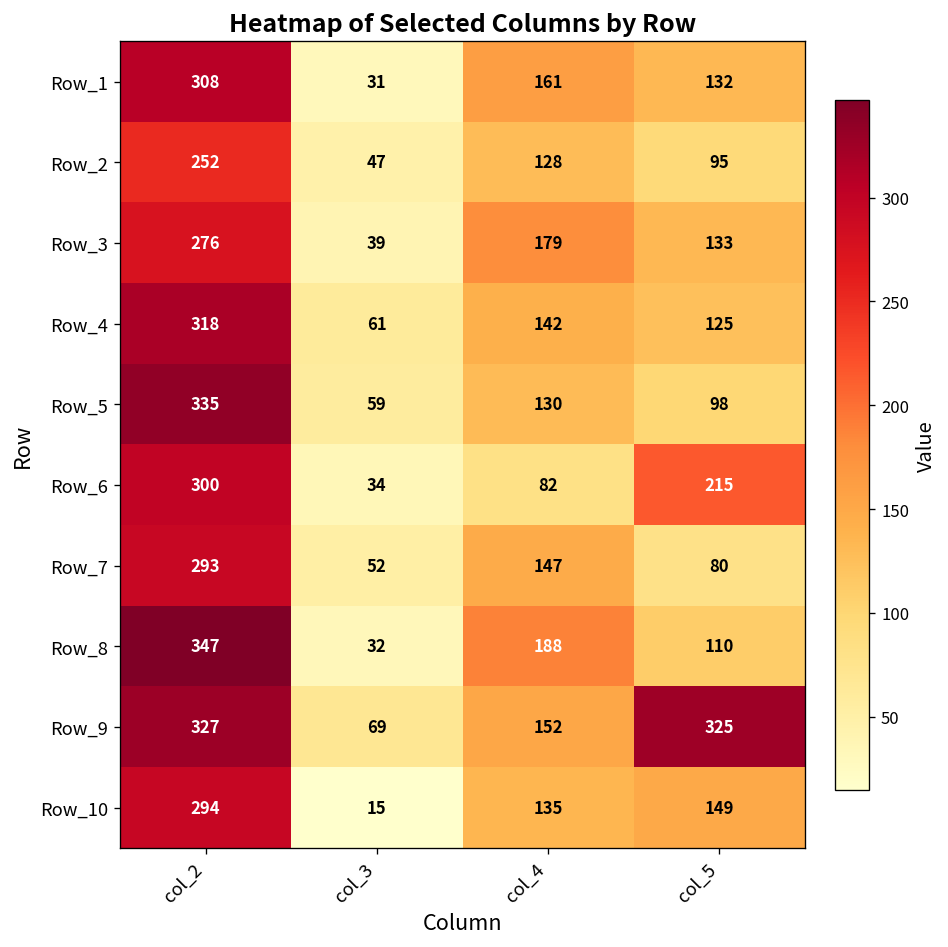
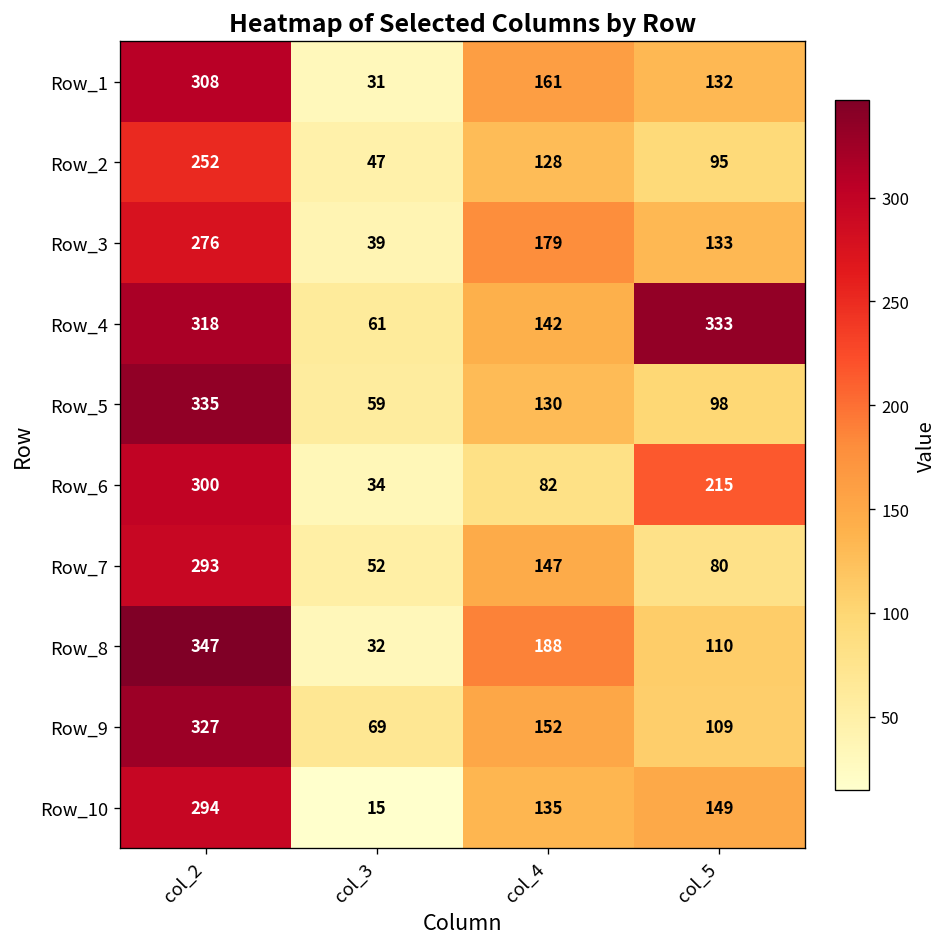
Row_4, col_5: 125 -> 333
Row_9, col_5: 325 -> 109
